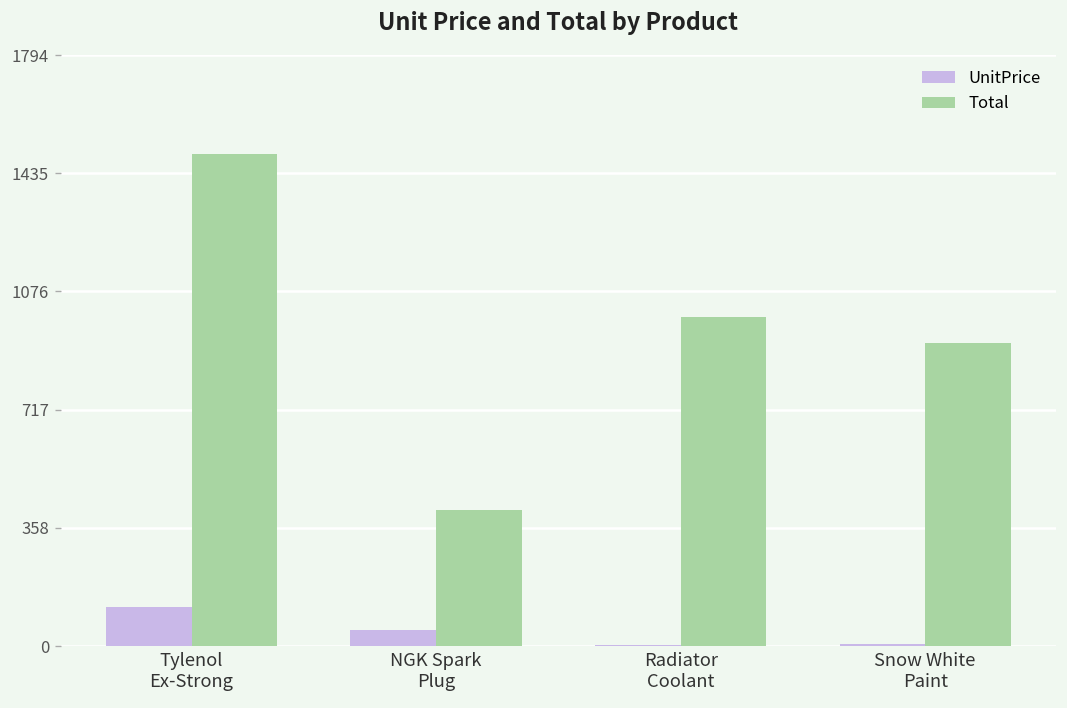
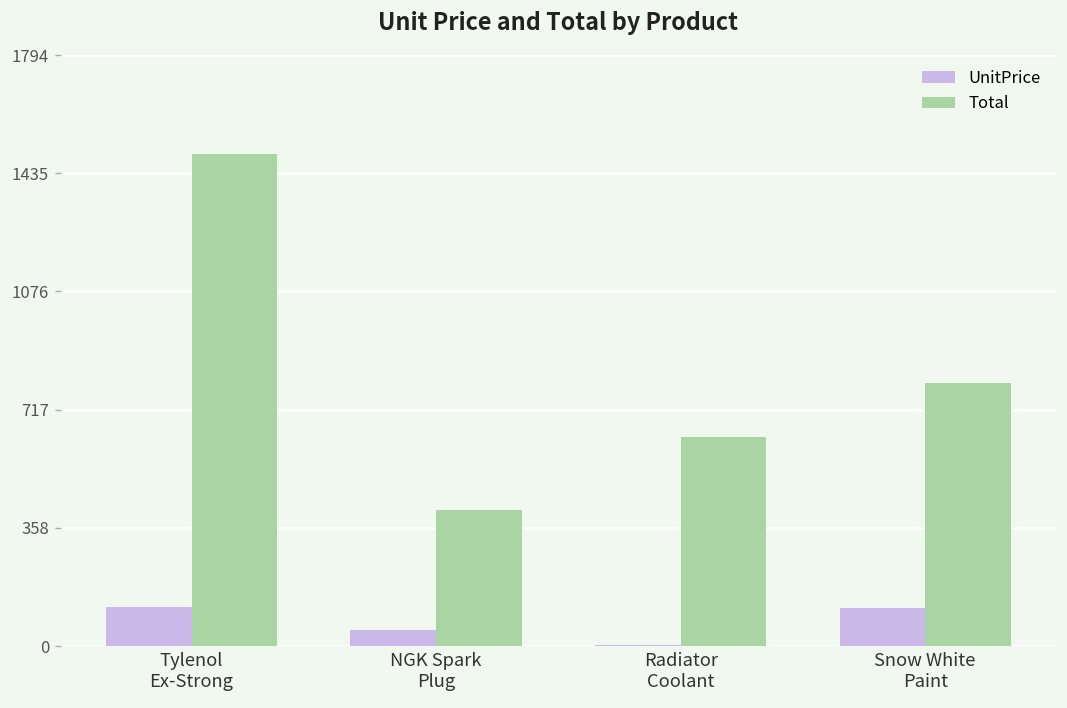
Total, Radiator Coolant: 1000 -> 640
UnitPrice, Snow White Paint: 10 -> 120
Total, Snow White Paint: 920 -> 800
